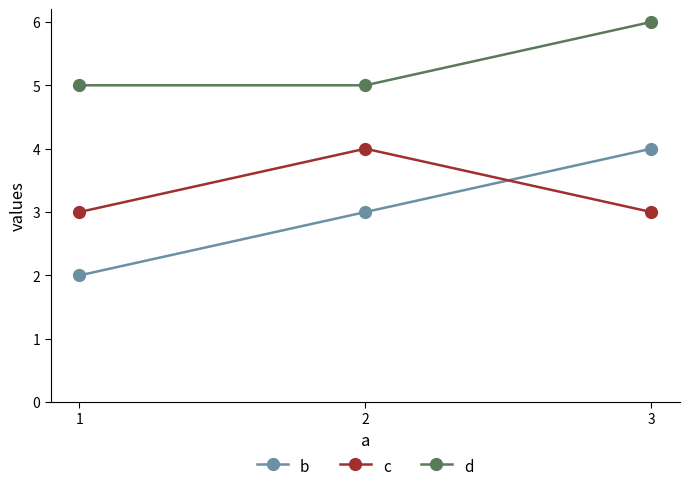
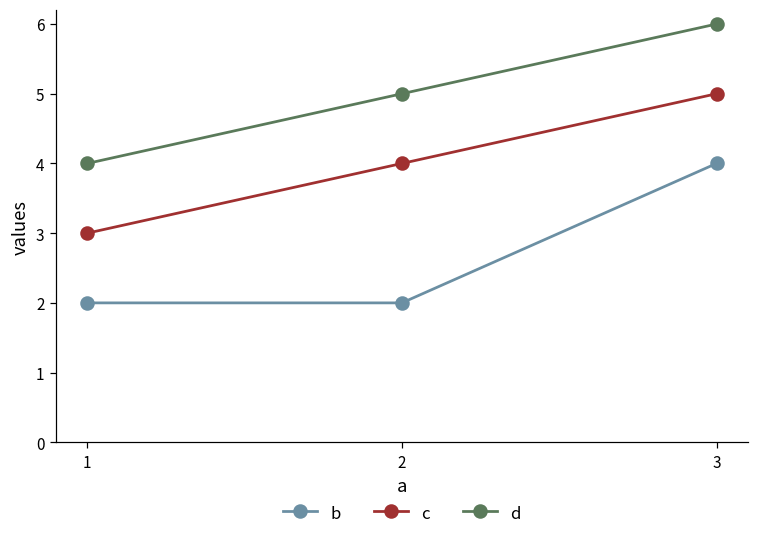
d, 1: 5 -> 4
b, 2: 3 -> 2
c, 3: 3 -> 5
